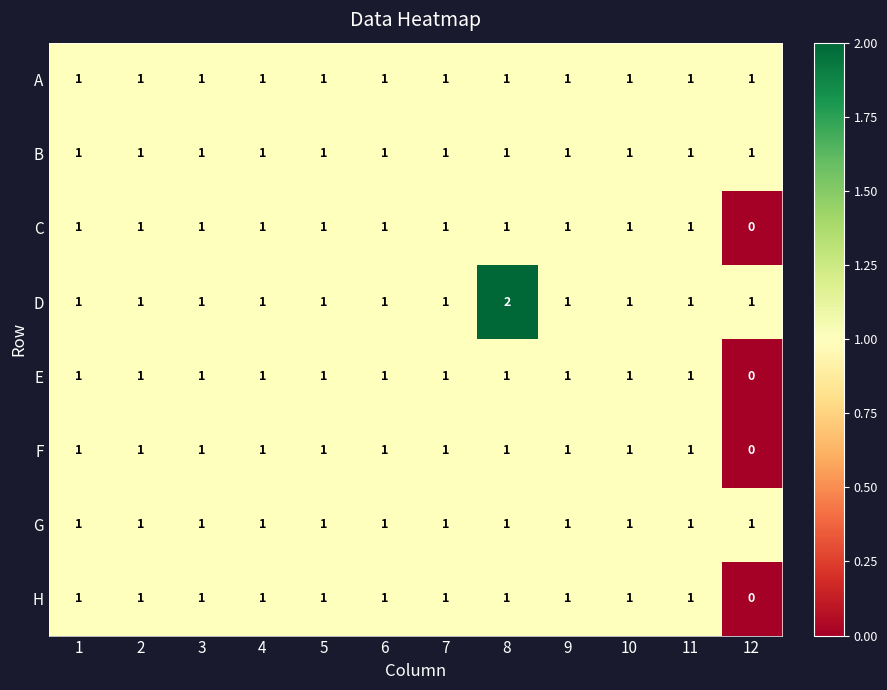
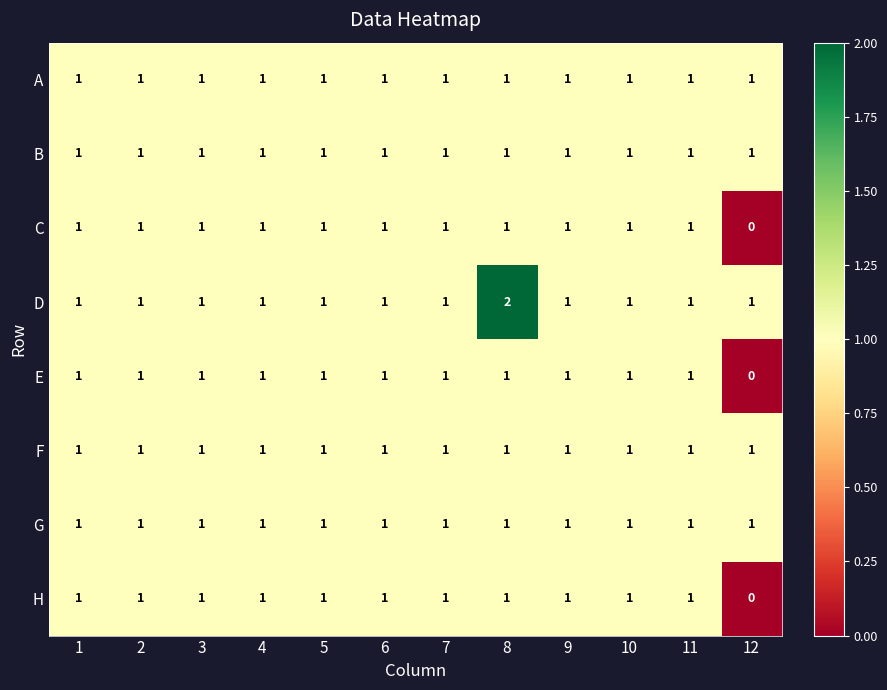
F, 12: 0 -> 1
